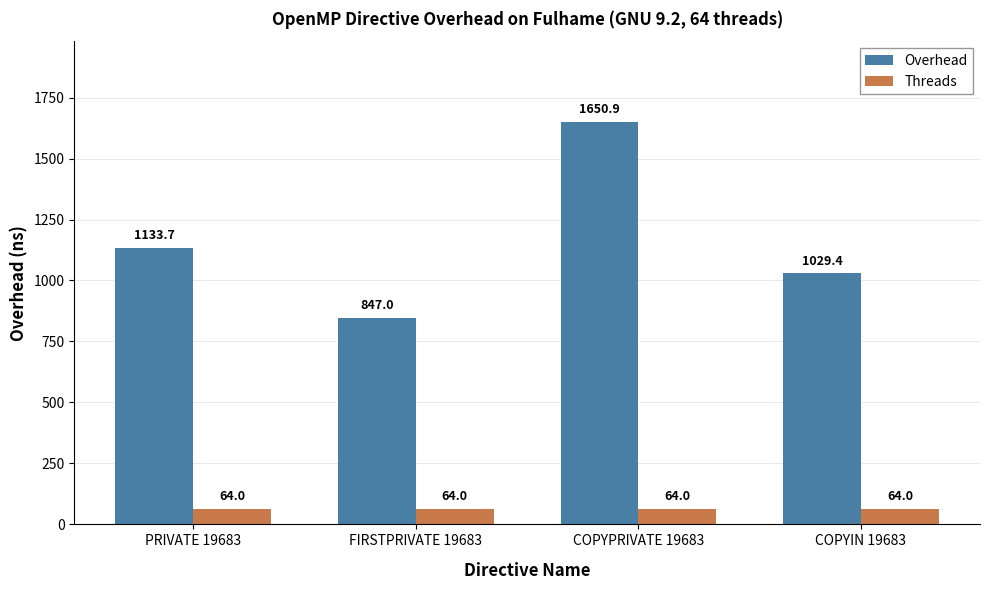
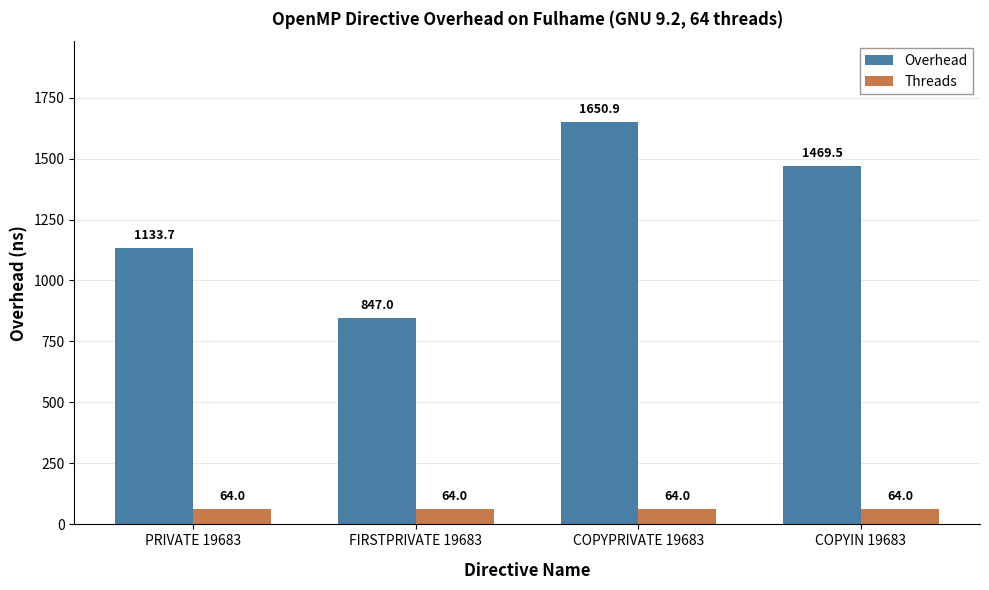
Overhead, COPYIN 19683: 1029.4 -> 1469.5
